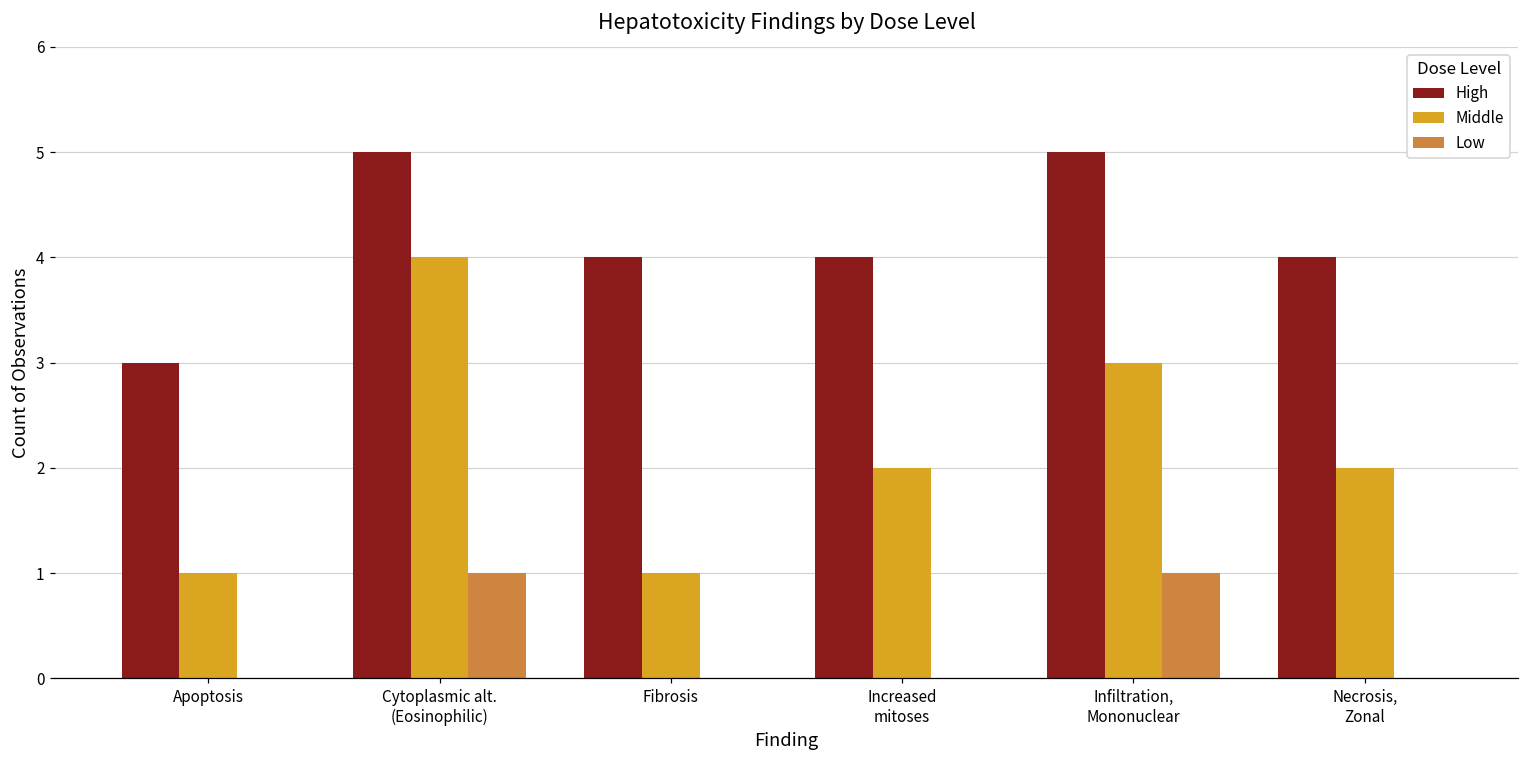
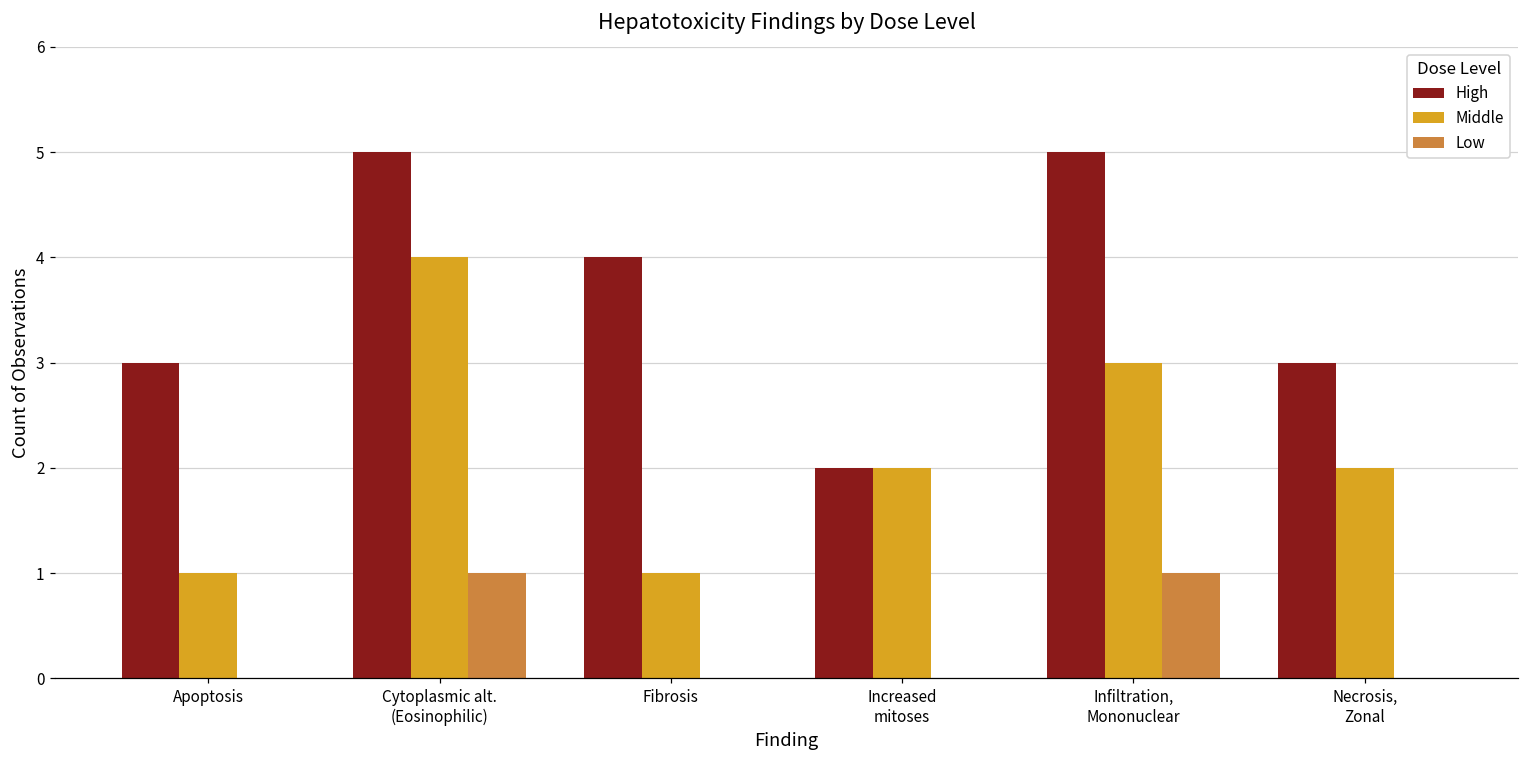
High, Increased mitoses: 4 -> 2
High, Necrosis, Zonal: 4 -> 3
